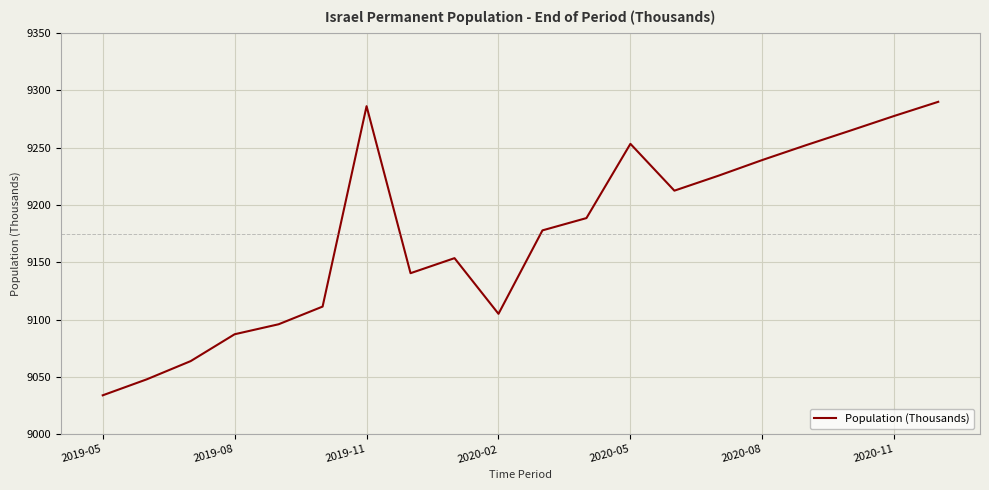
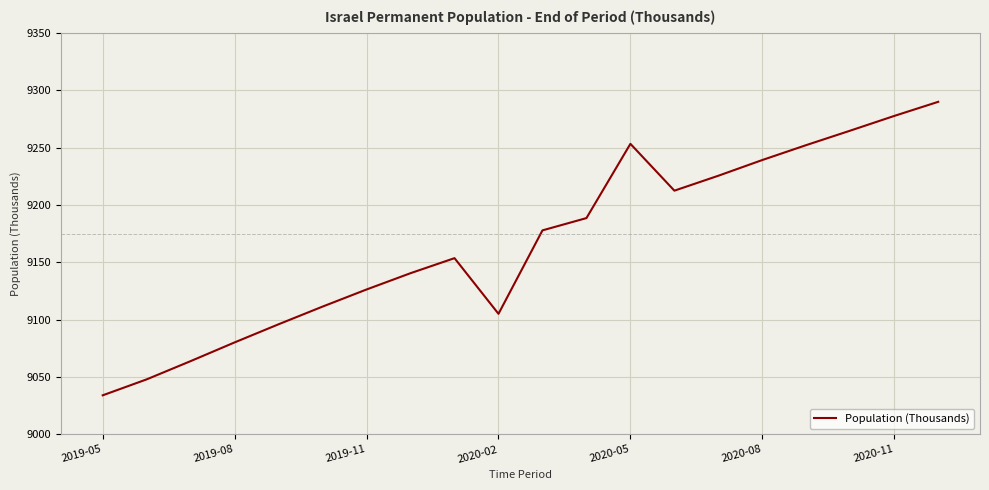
2019-08: 9087 -> 9080
2019-11: 9286 -> 9126
